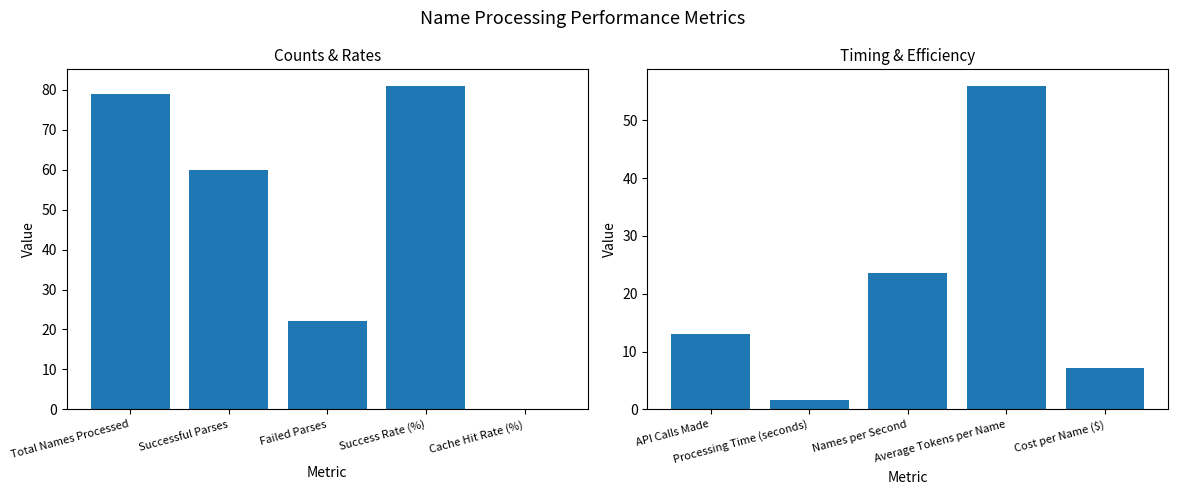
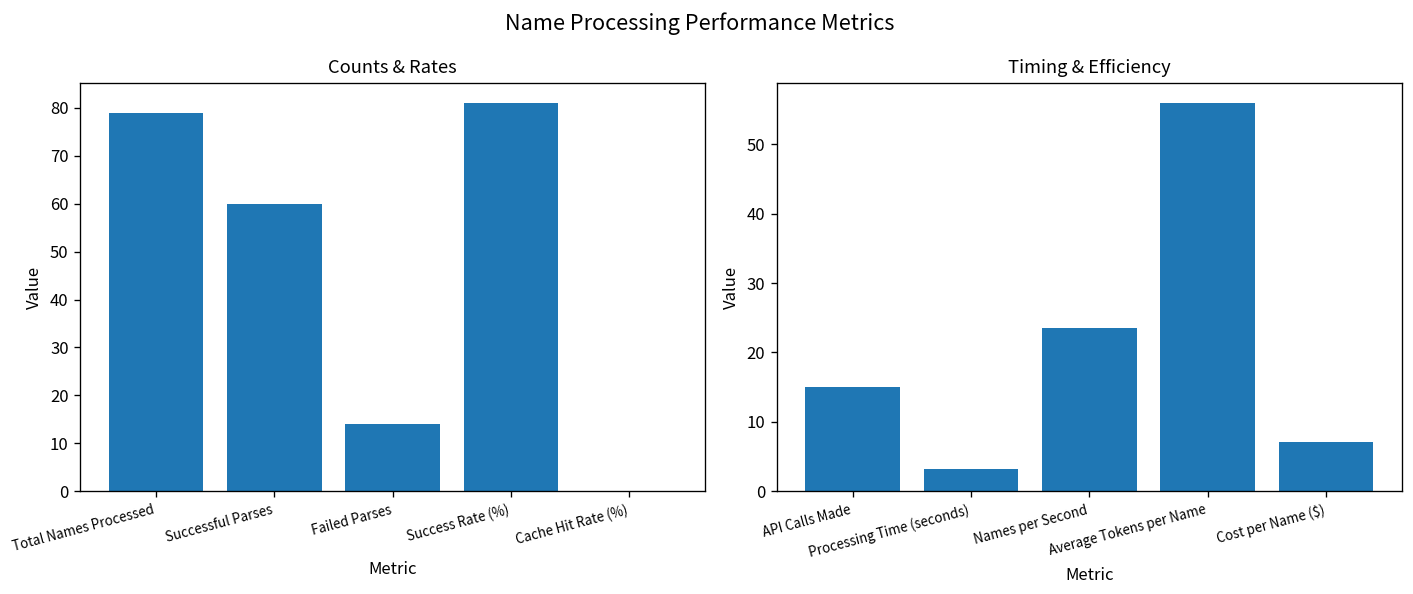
Counts & Rates, Failed Parses: 22 -> 14
Timing & Efficiency, API Calls Made: 13 -> 15
Timing & Efficiency, Processing Time (seconds): 2 -> 3
